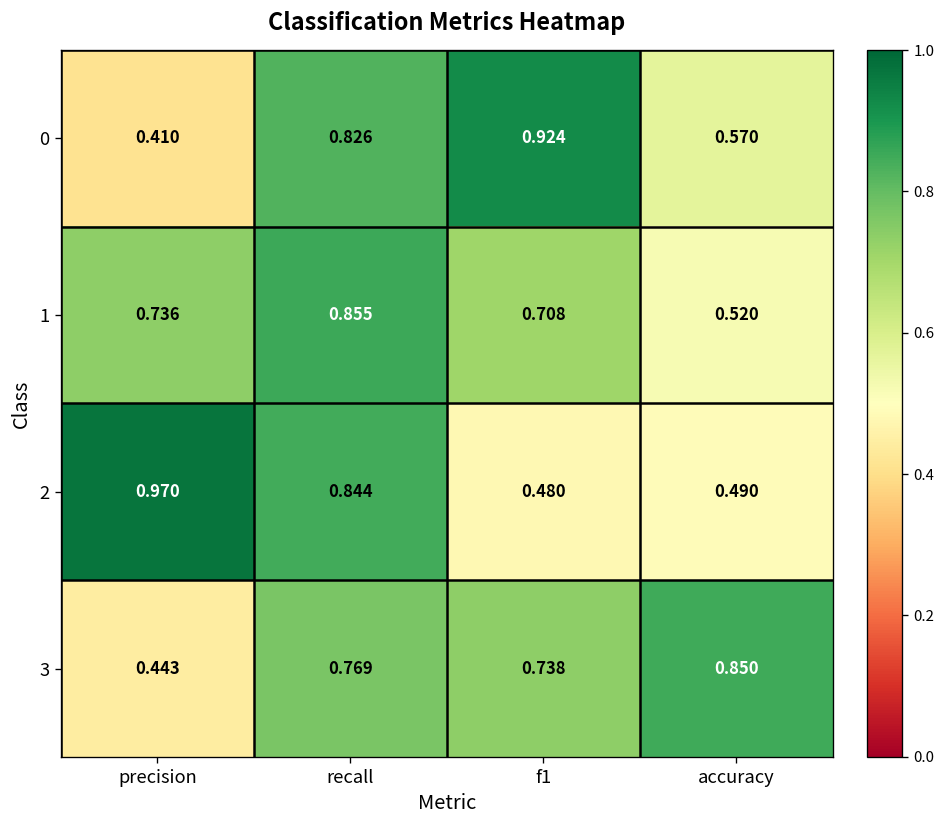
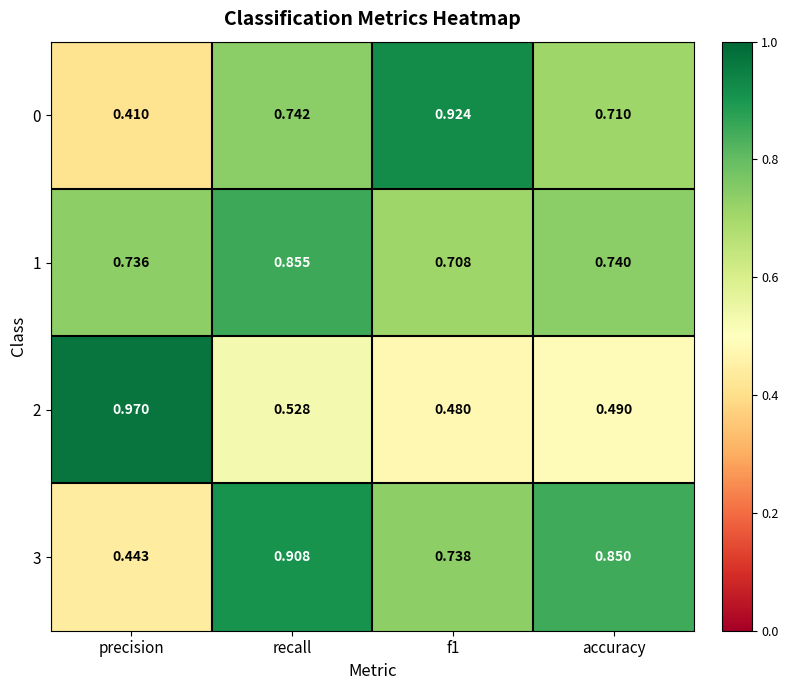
0, recall: 0.826 -> 0.742
0, accuracy: 0.570 -> 0.710
1, accuracy: 0.520 -> 0.740
2, recall: 0.844 -> 0.528
3, recall: 0.769 -> 0.908
